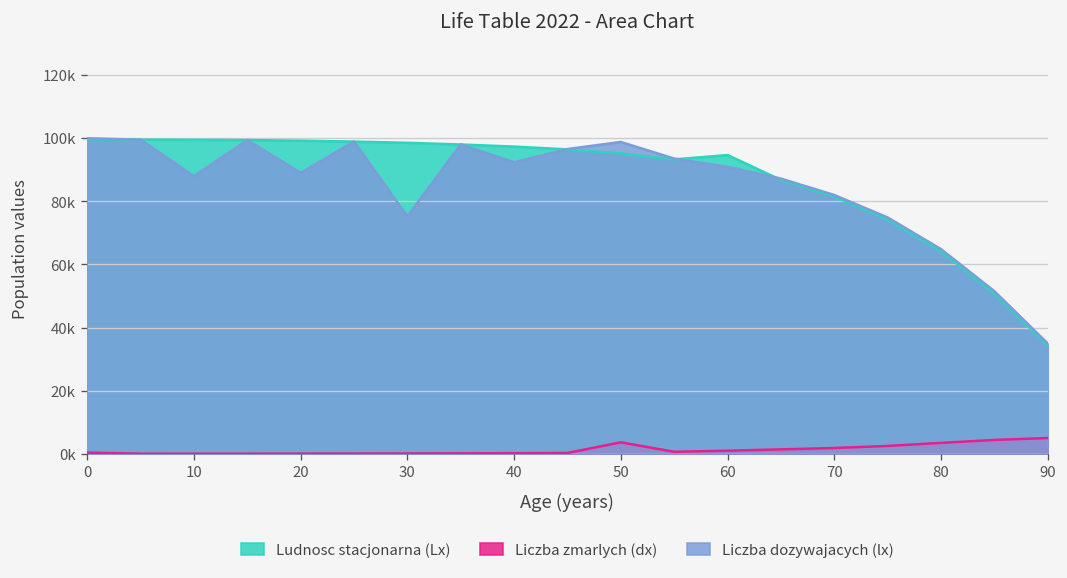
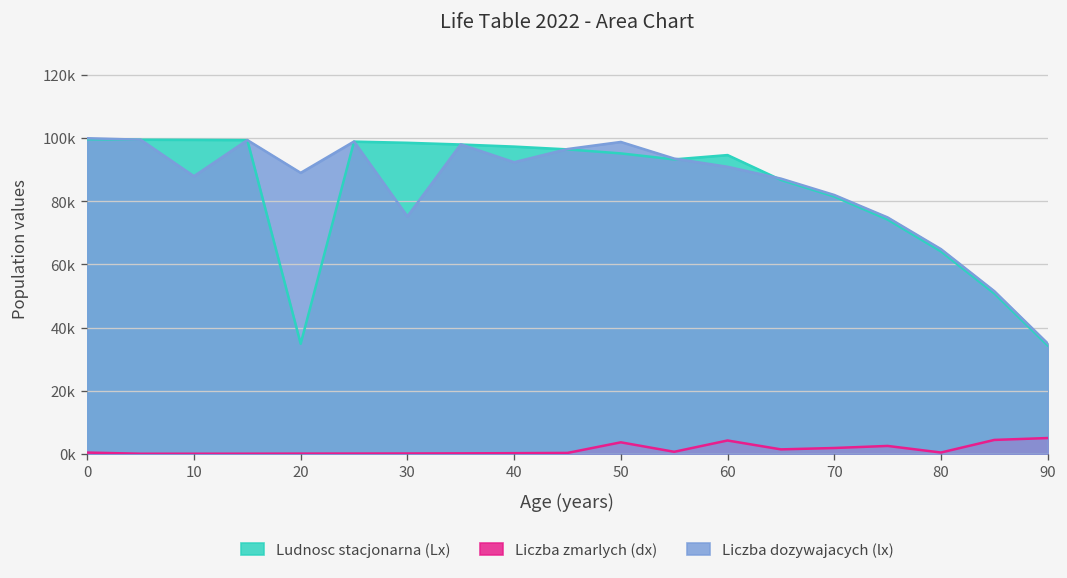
Ludnosc stacjonarna (Lx), 20: 99000 -> 35000
Liczba zmarlych (dx), 60: 1000 -> 4000
Liczba zmarlych (dx), 80: 3000 -> 0
